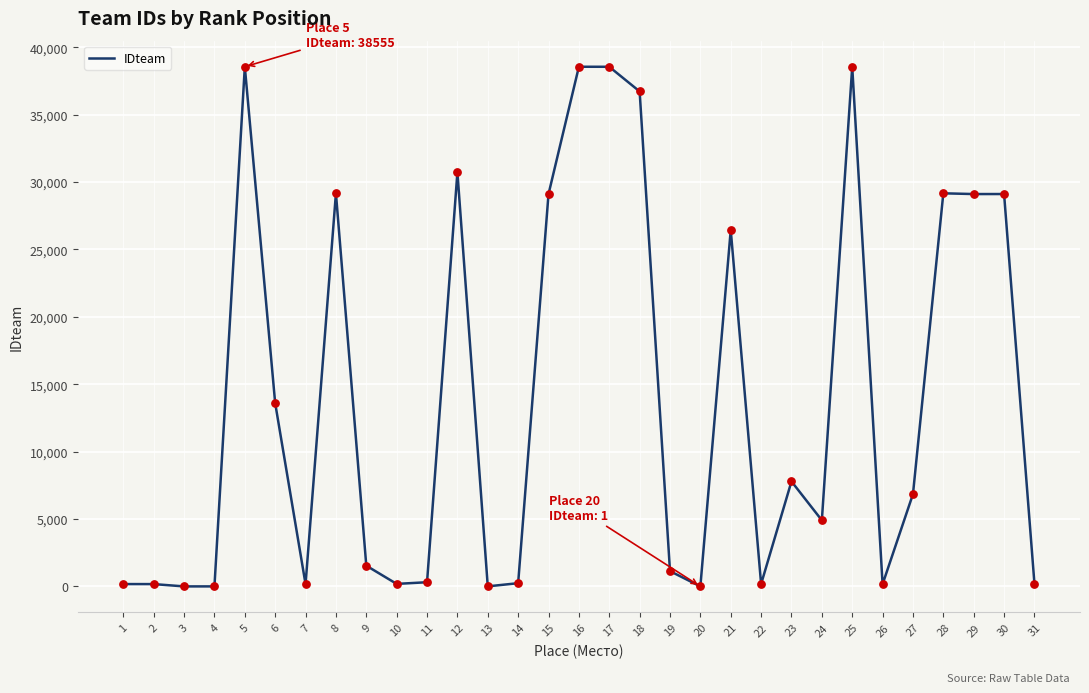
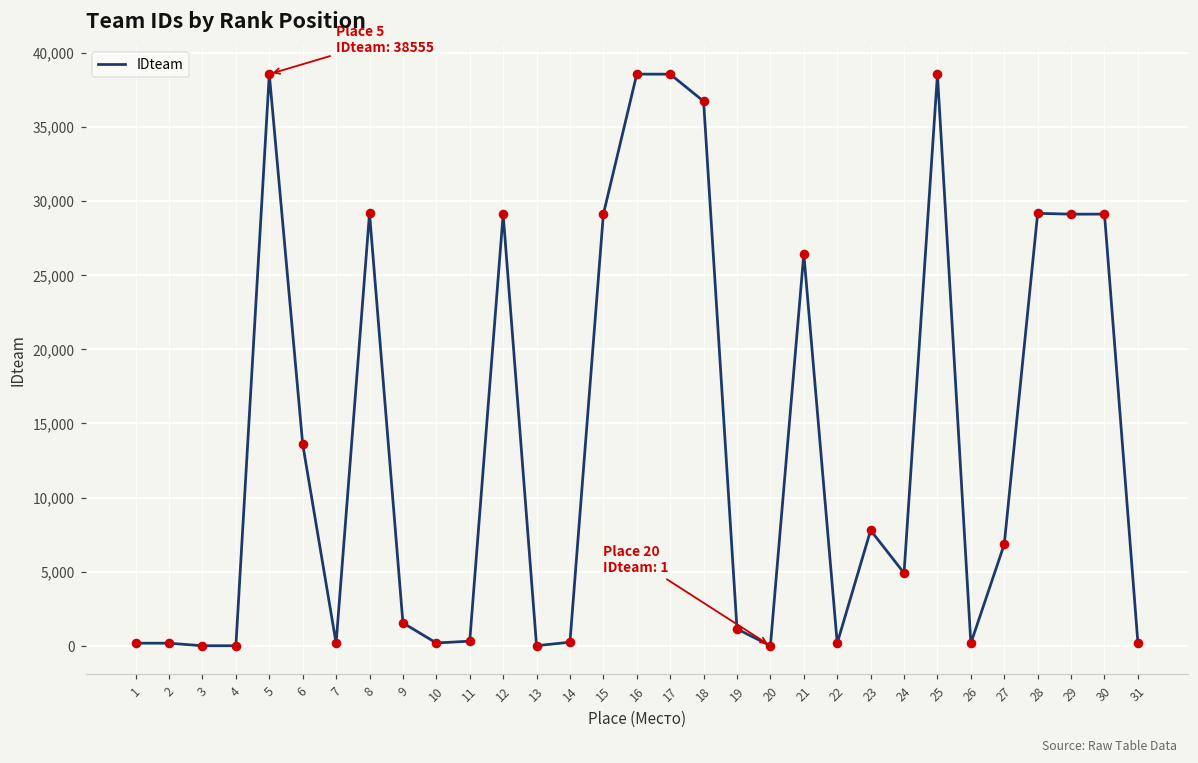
12: 30,700 -> 29,100
